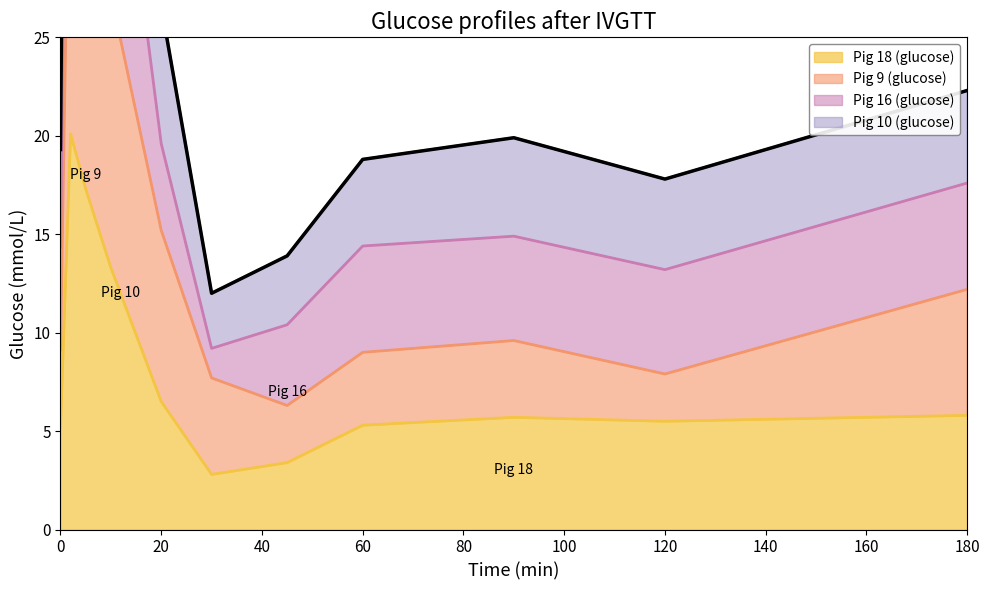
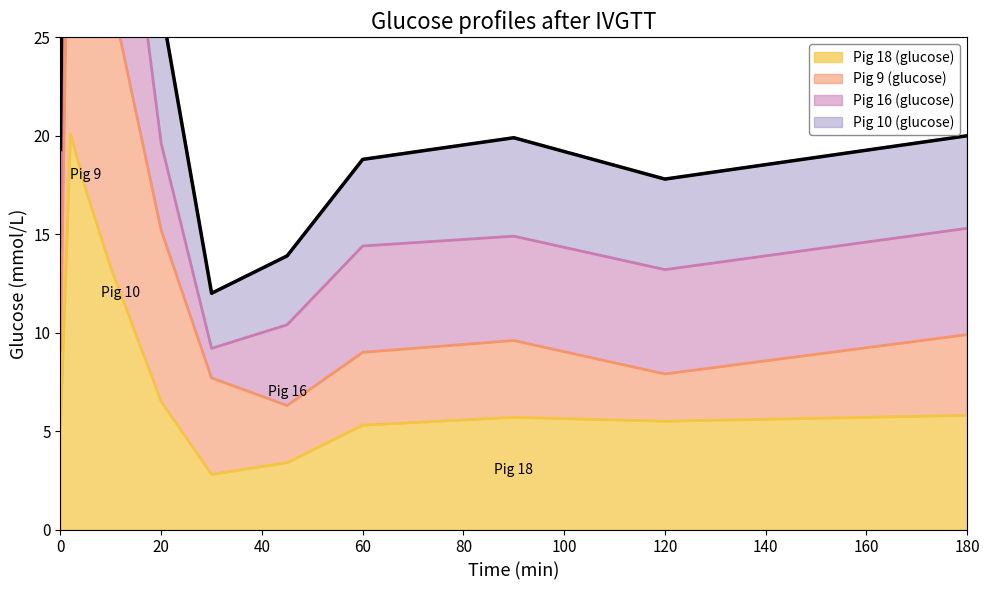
Pig 9 (glucose), 180: 6.4 -> 4.1
